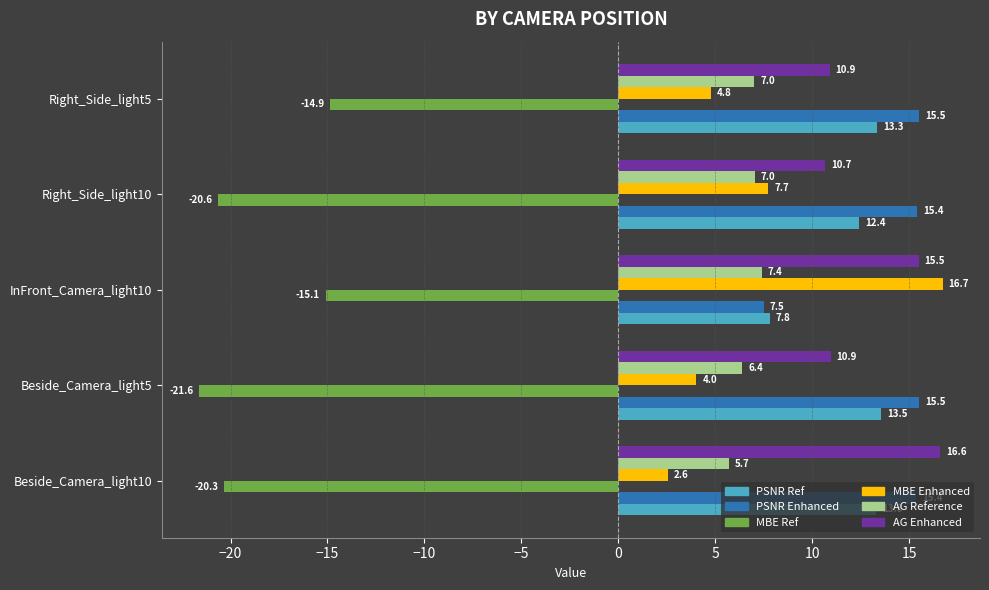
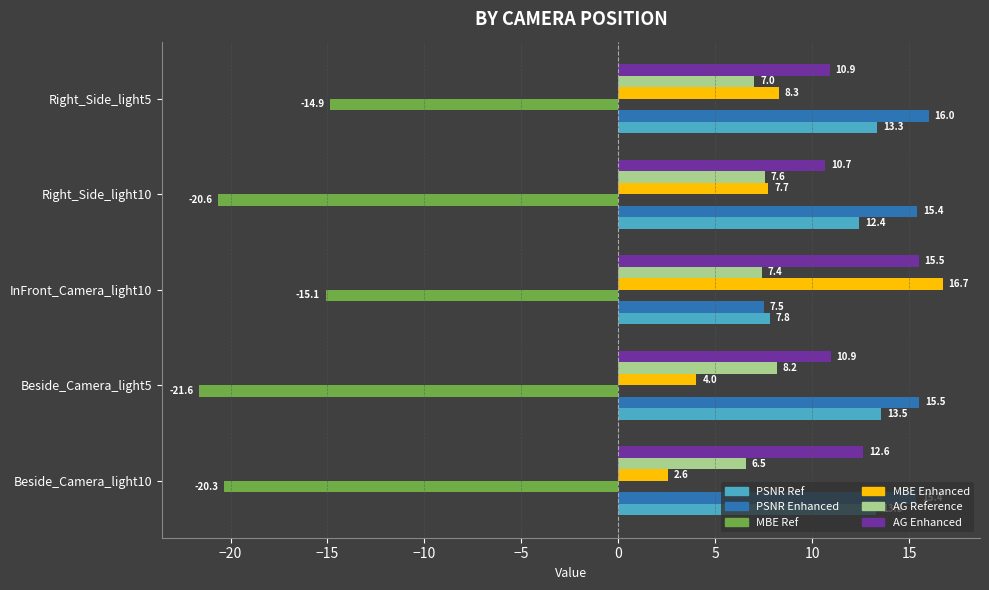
MBE Enhanced, Right_Side_light5: 4.8 -> 8.3
PSNR Enhanced, Right_Side_light5: 15.5 -> 16.0
AG Reference, Right_Side_light10: 7.0 -> 7.6
AG Reference, Beside_Camera_light5: 6.4 -> 8.2
AG Enhanced, Beside_Camera_light10: 16.6 -> 12.6
AG Reference, Beside_Camera_light10: 5.7 -> 6.5
